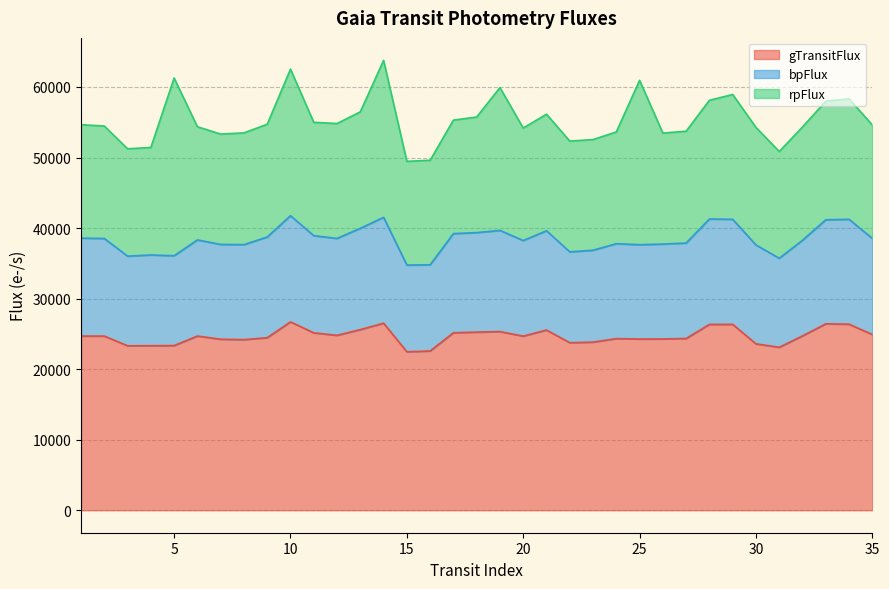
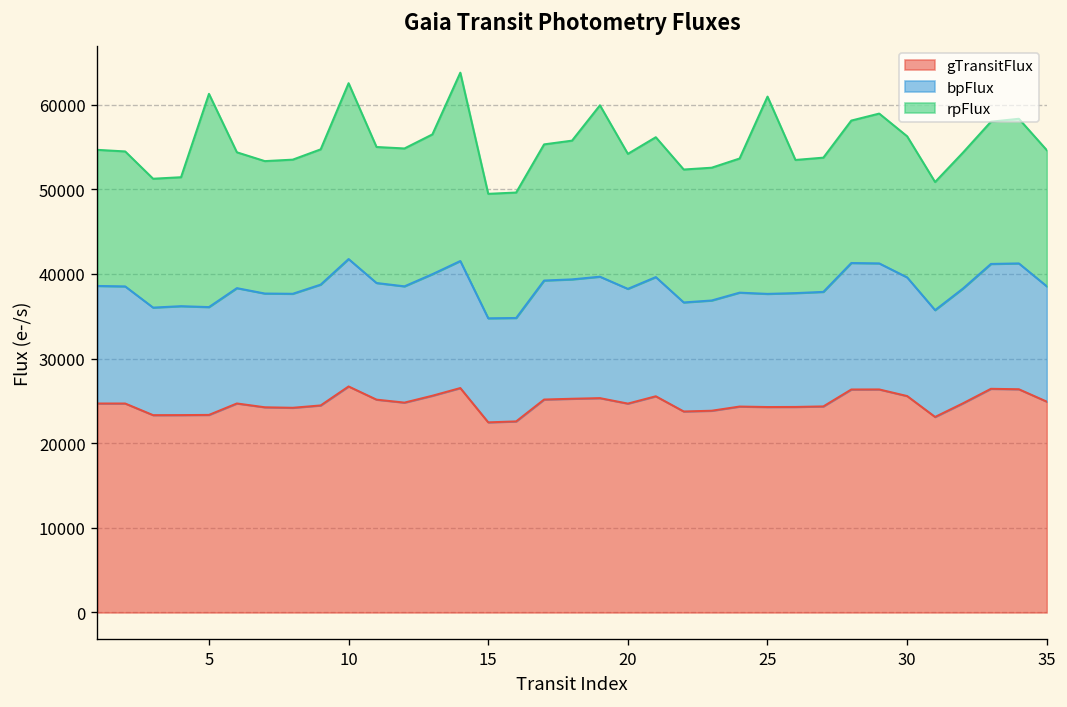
gTransitFlux, 30: 24000 -> 26000
